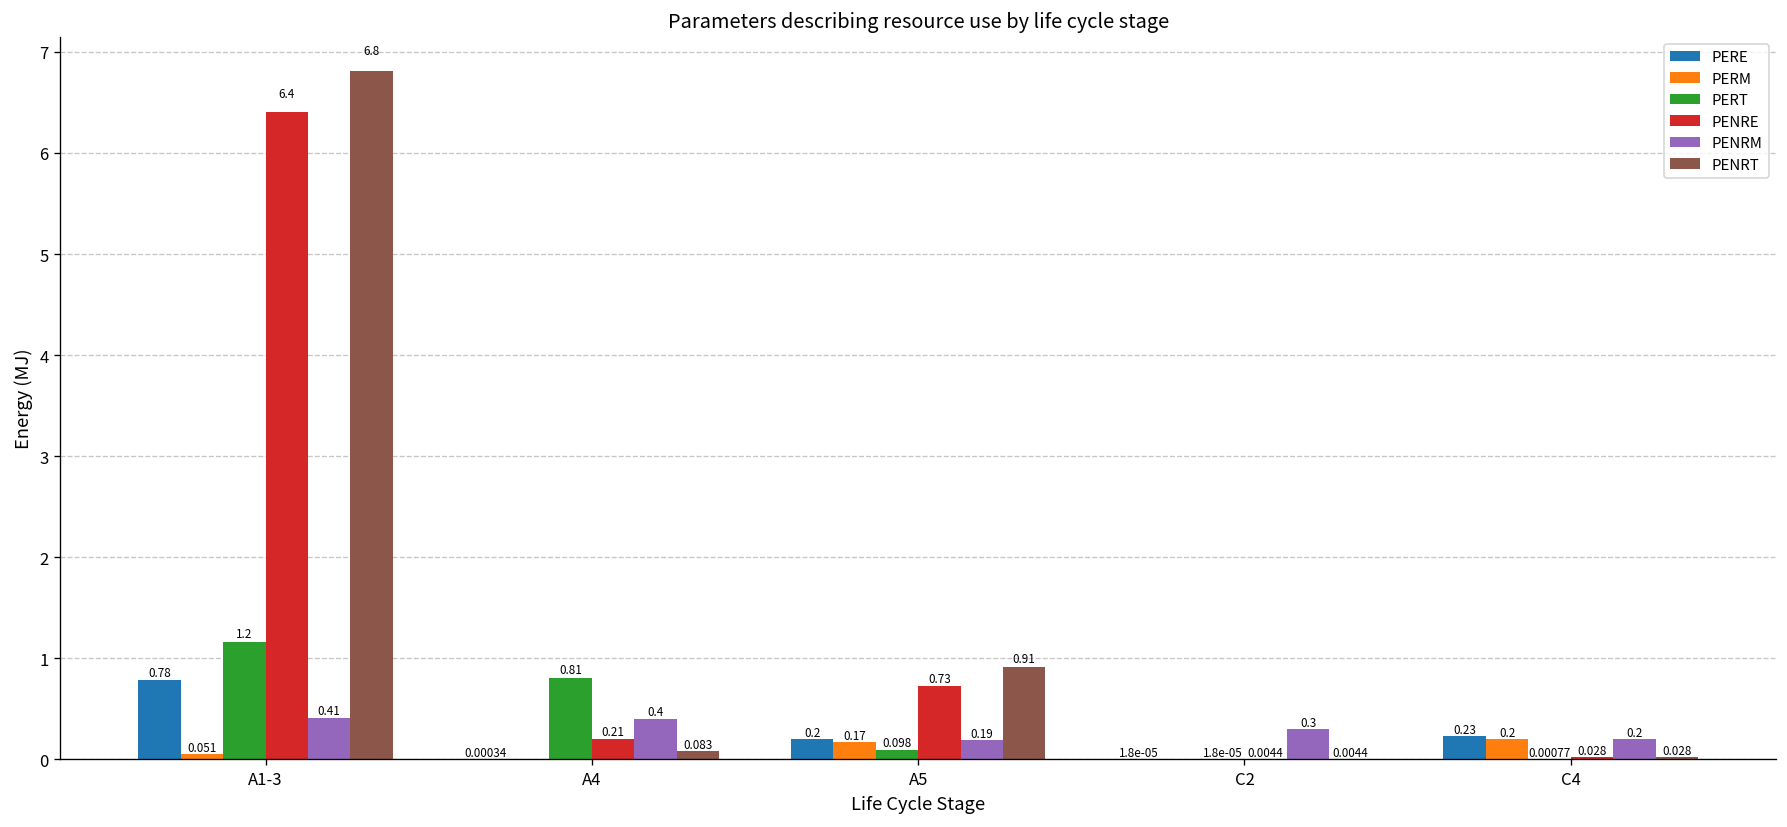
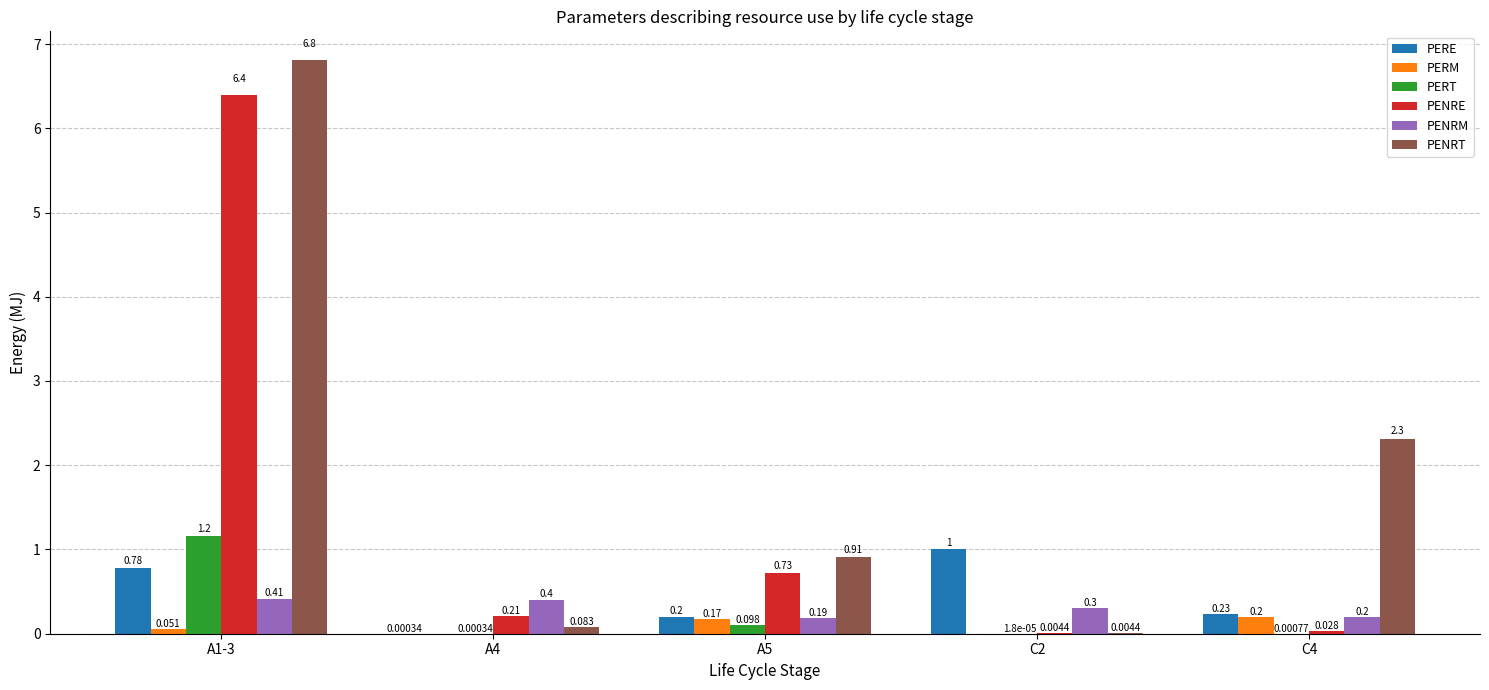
PERT, A4: 0.81 -> 0.00034
PERE, C2: 1.8e-05 -> 1
PENRT, C4: 0.028 -> 2.3
